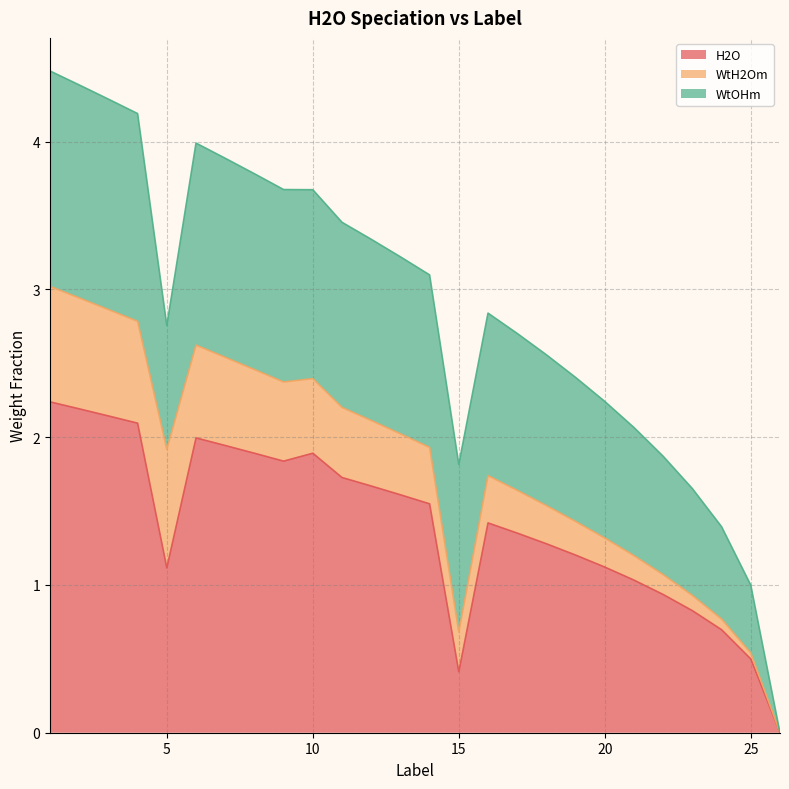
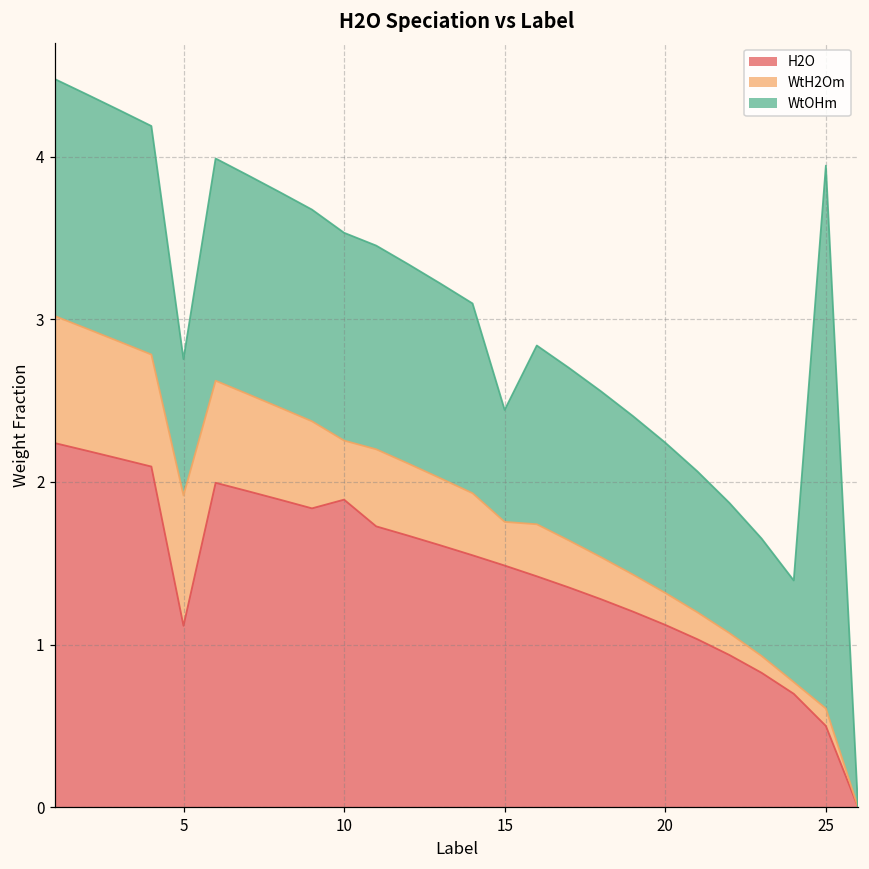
WtH2Om, 10: 0.50 -> 0.36
H2O, 15: 0.41 -> 1.49
WtOHm, 15: 1.13 -> 0.69
WtH2Om, 25: 0.04 -> 0.11
WtOHm, 25: 0.46 -> 3.34
